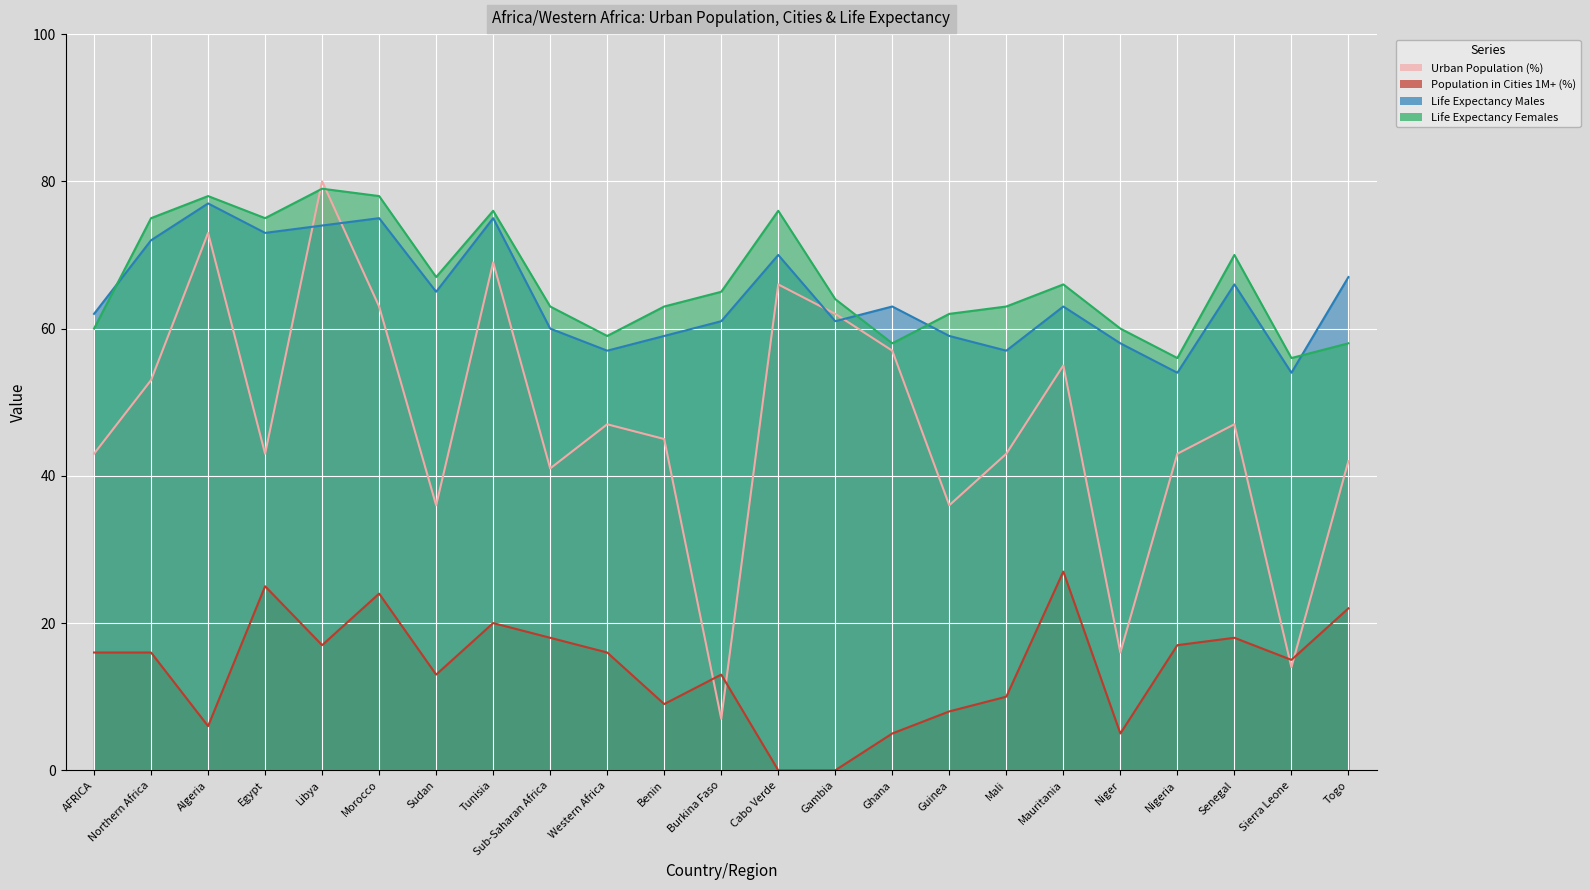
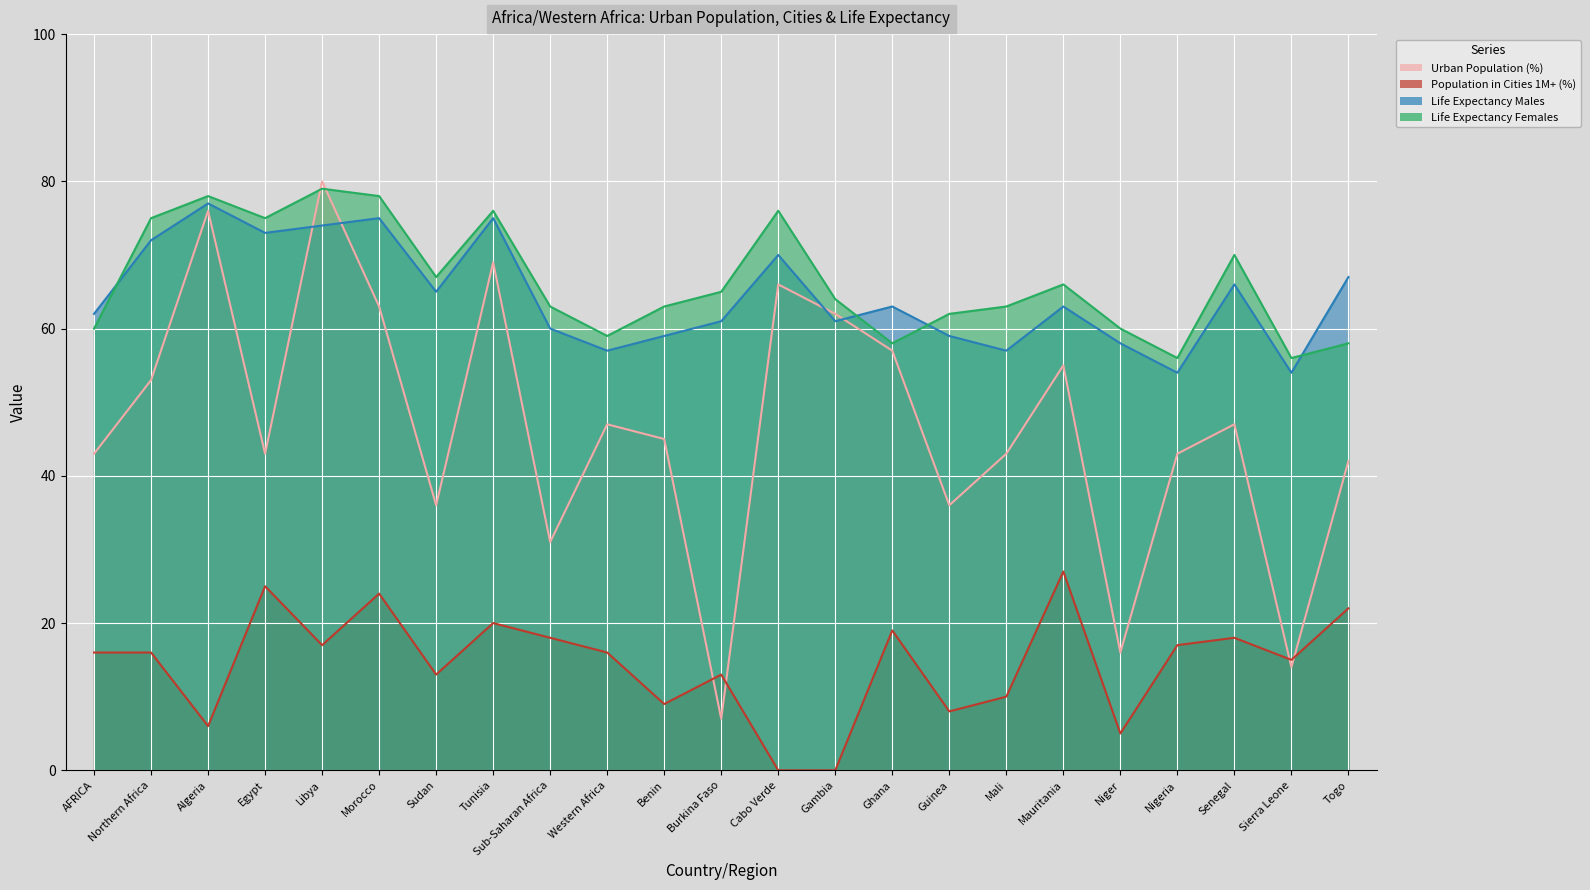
Urban Population (%), Algeria: 73 -> 76
Urban Population (%), Sub-Saharan Africa: 41 -> 31
Population in Cities 1M+ (%), Ghana: 5 -> 19
